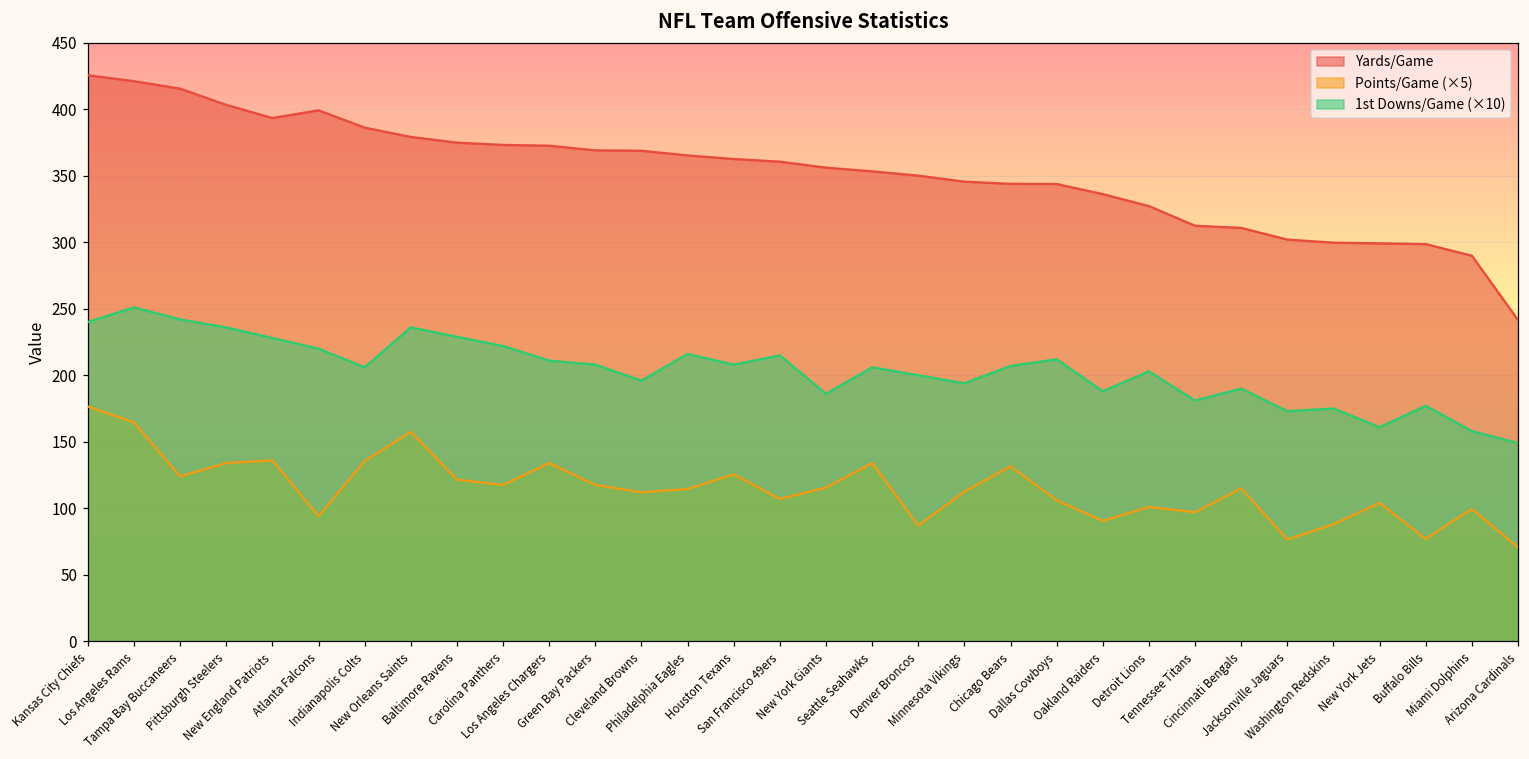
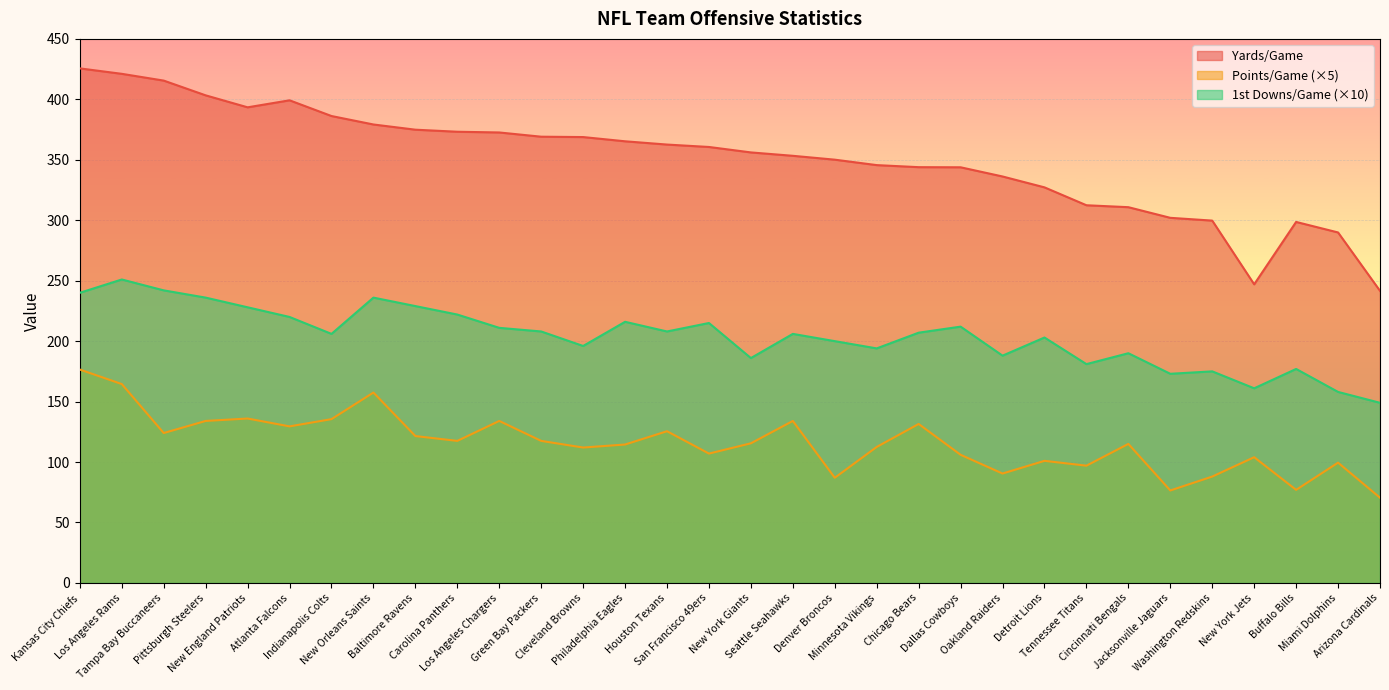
Points/Game (×5), Atlanta Falcons: 94 -> 130
Yards/Game, New York Jets: 299 -> 247
